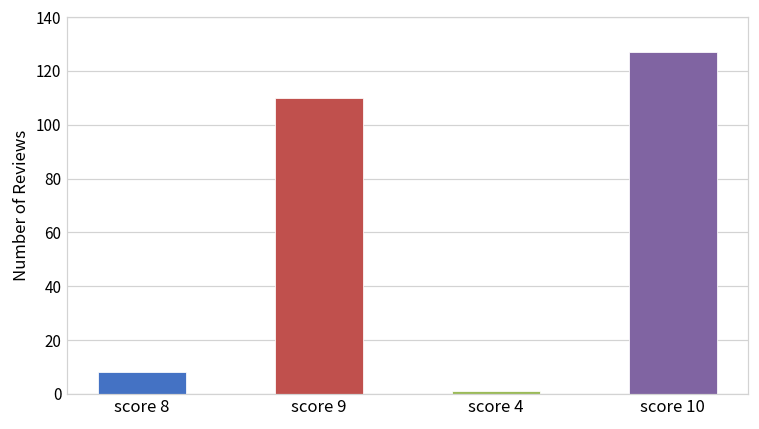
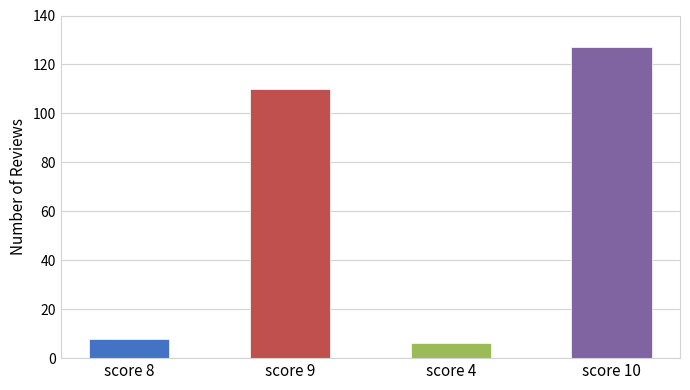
score 4: 1 -> 6
